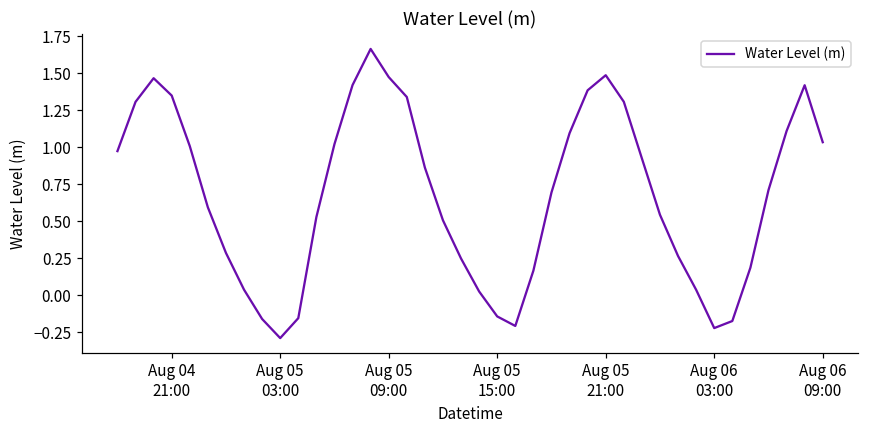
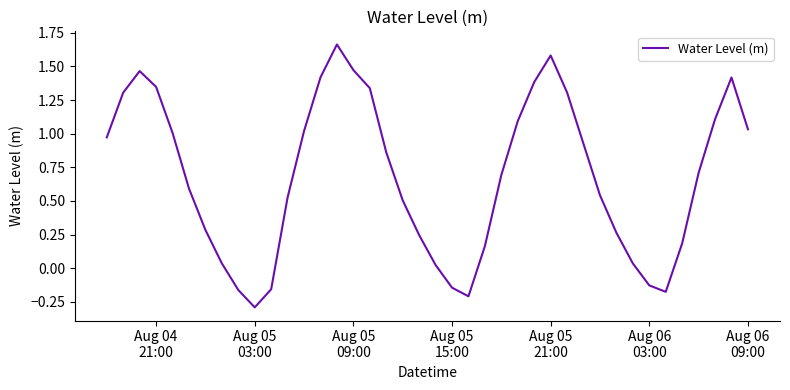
Aug 05 21:00: 1.49 -> 1.58
Aug 06 03:00: -0.22 -> -0.13
